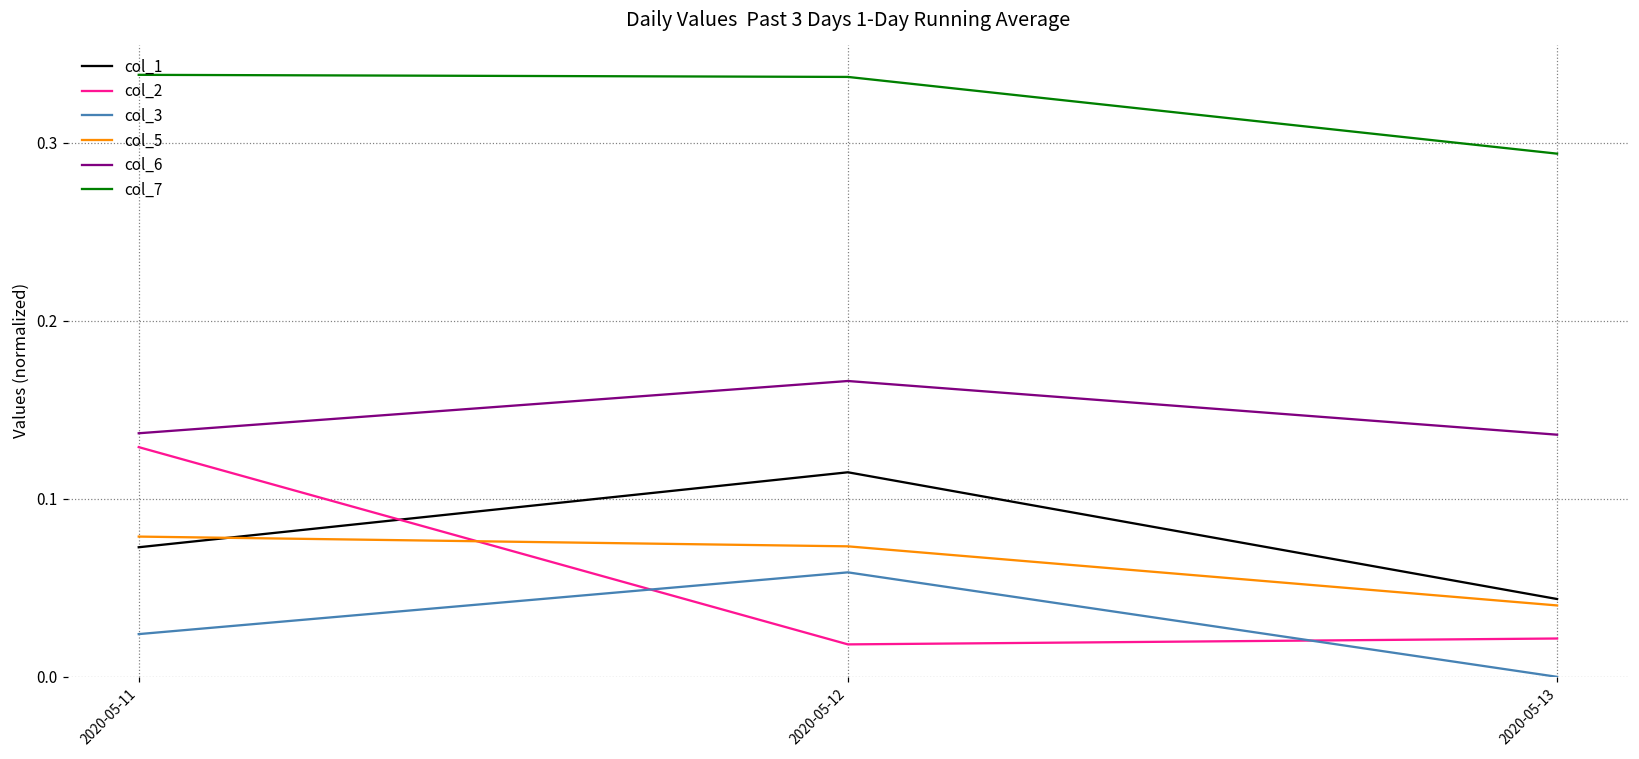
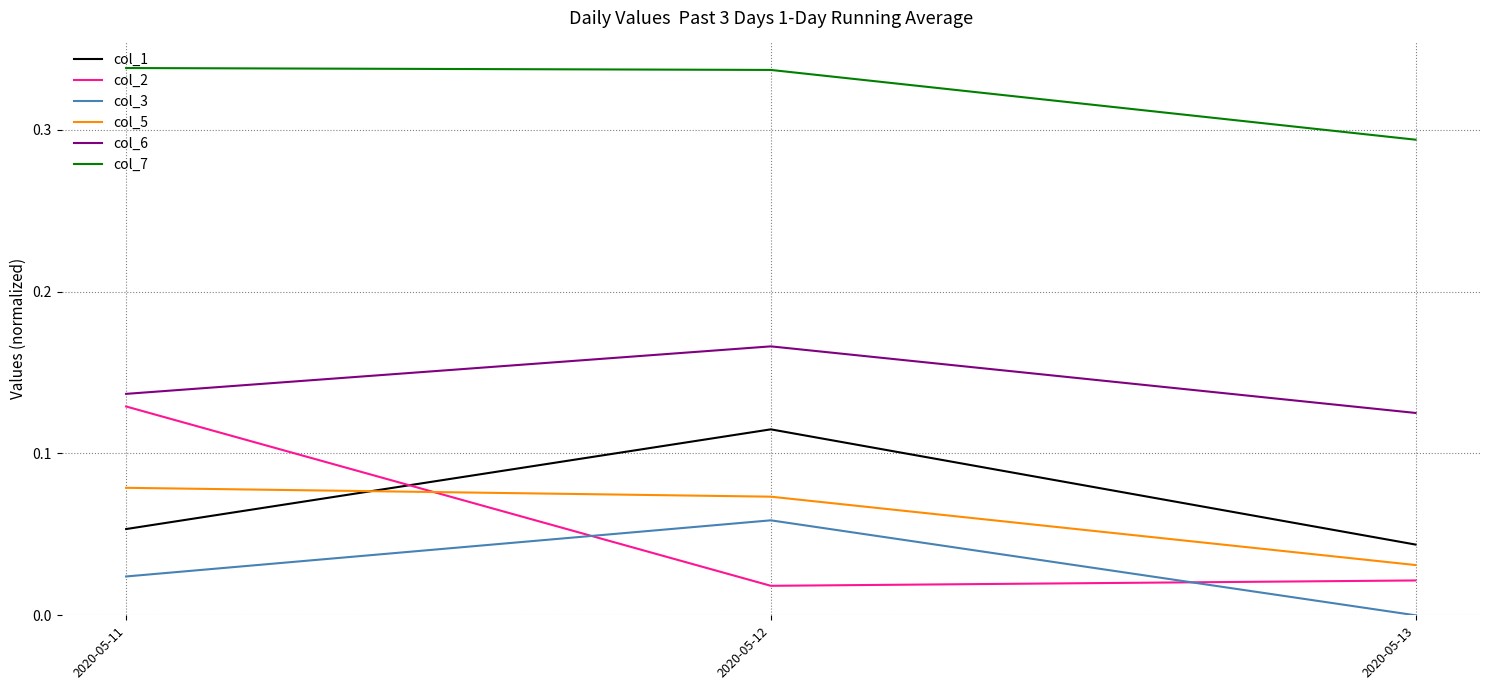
col_1, 2020-05-11: 0.073 -> 0.053
col_5, 2020-05-13: 0.040 -> 0.031
col_6, 2020-05-13: 0.136 -> 0.125
